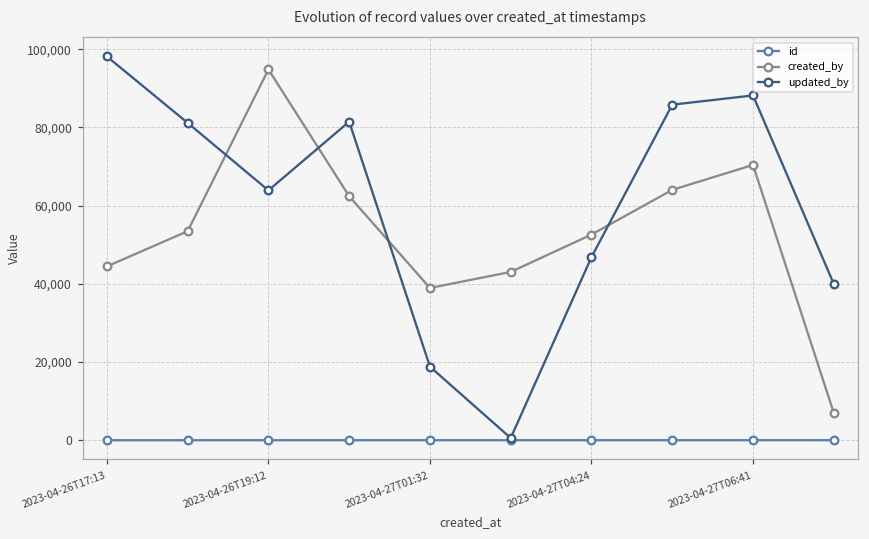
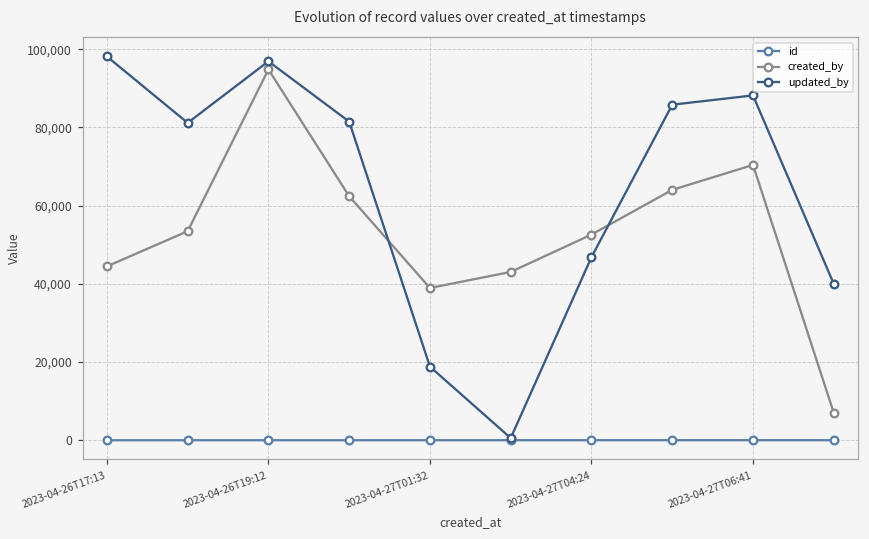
updated_by, 2023-04-26T19:12: 64,000 -> 97,000
